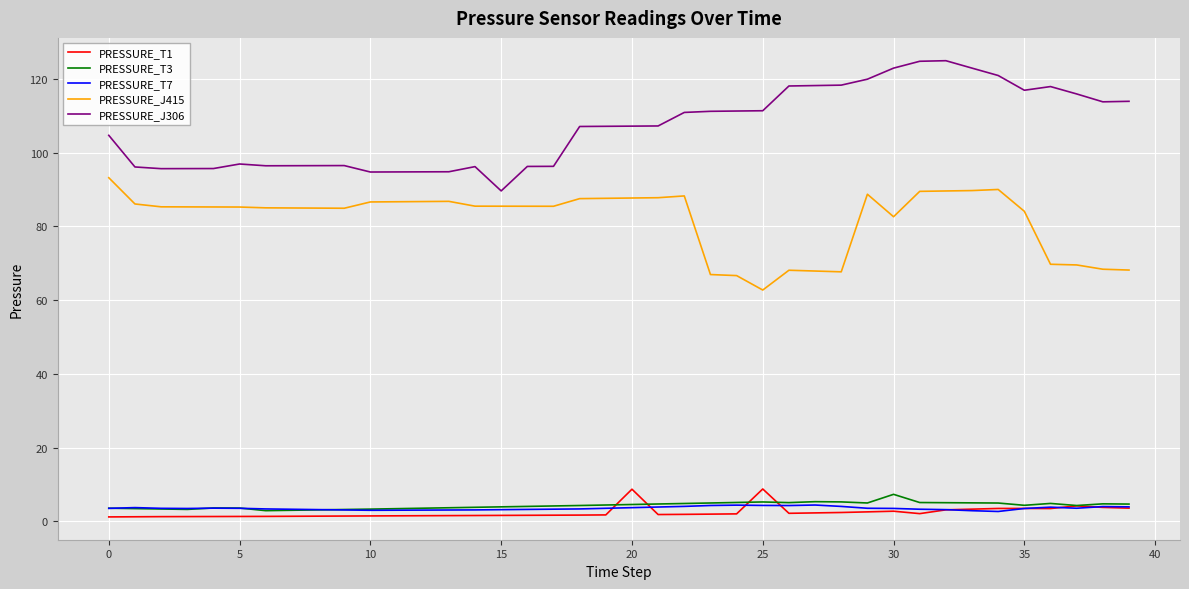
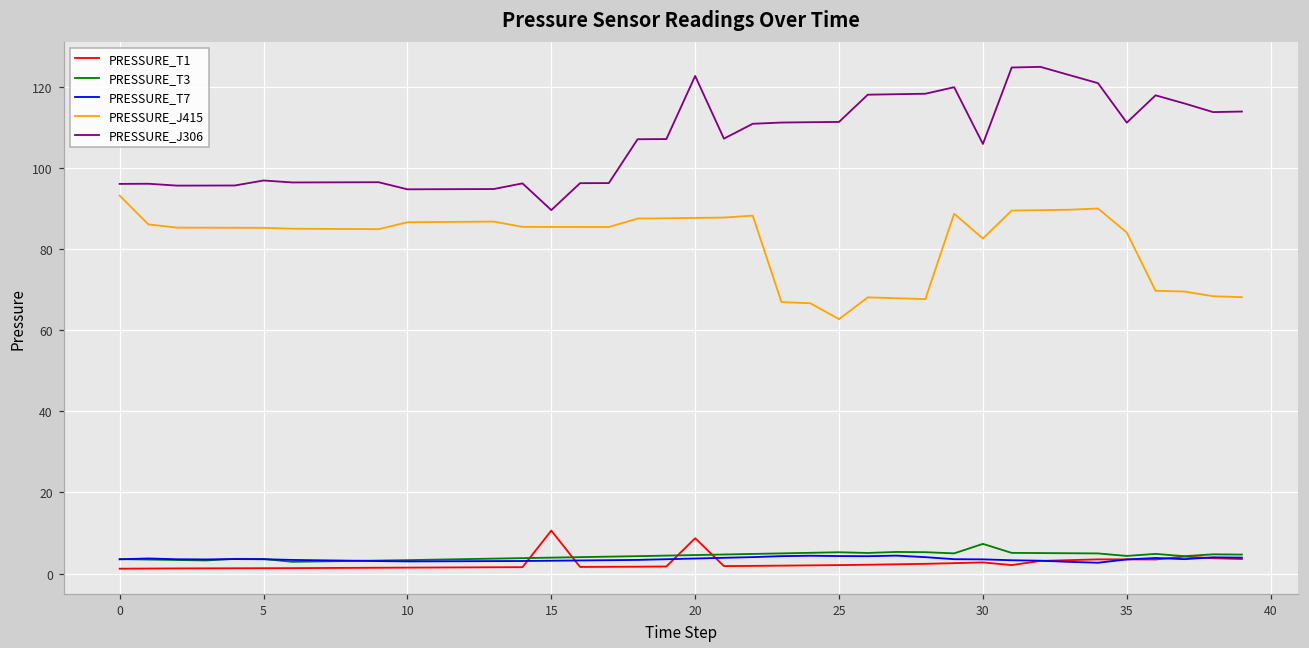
PRESSURE_J306, 0: 105 -> 96
PRESSURE_T1, 15: 2 -> 11
PRESSURE_J306, 20: 107 -> 123
PRESSURE_T1, 25: 9 -> 2
PRESSURE_J306, 30: 123 -> 106
PRESSURE_J306, 35: 117 -> 111
